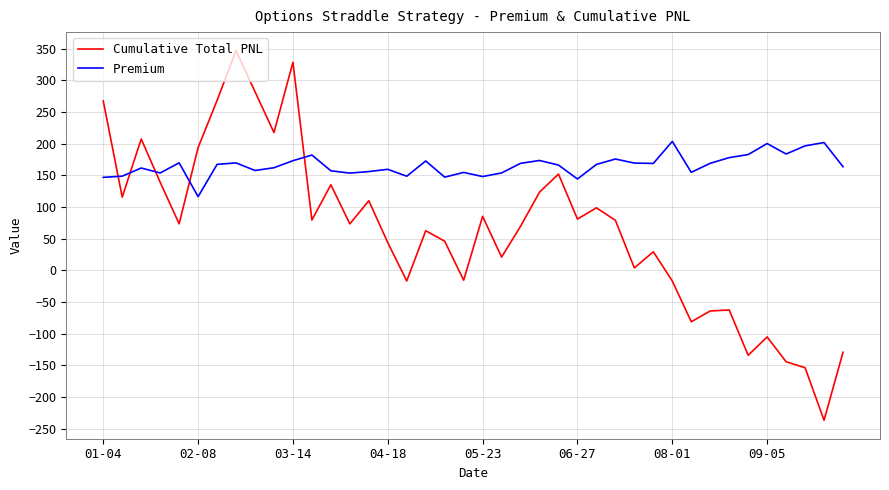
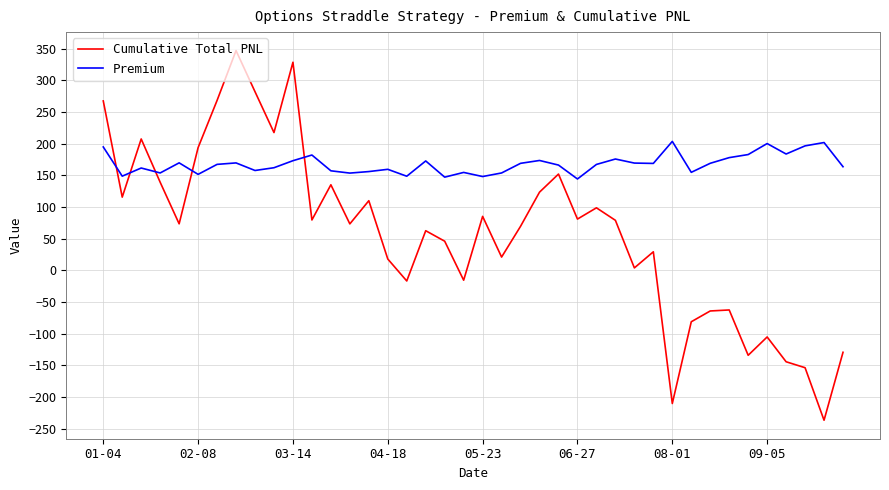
Premium, 01-04: 150 -> 190
Premium, 02-08: 120 -> 150
Cumulative Total PNL, 04-18: 40 -> 20
Cumulative Total PNL, 08-01: -20 -> -210
